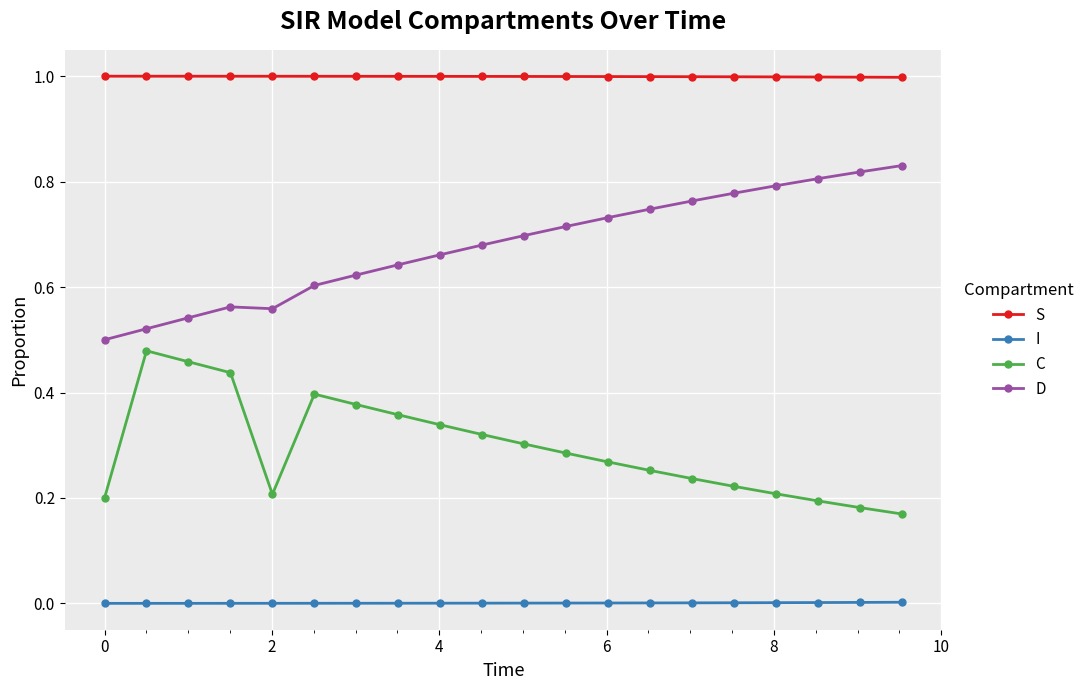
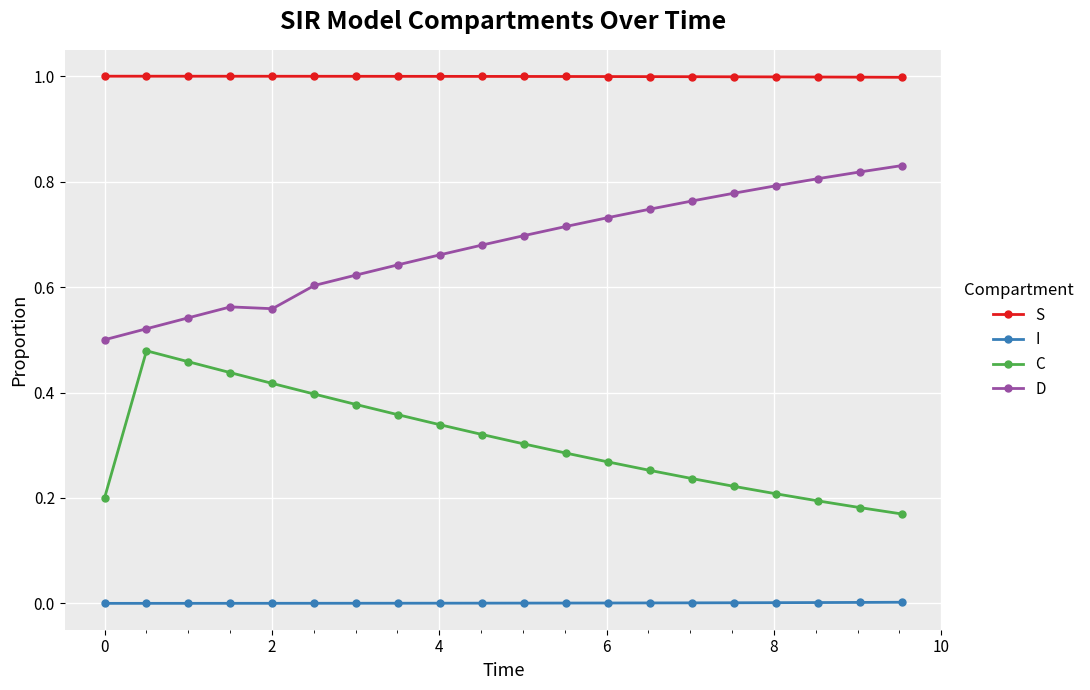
C, 2: 0.21 -> 0.42
